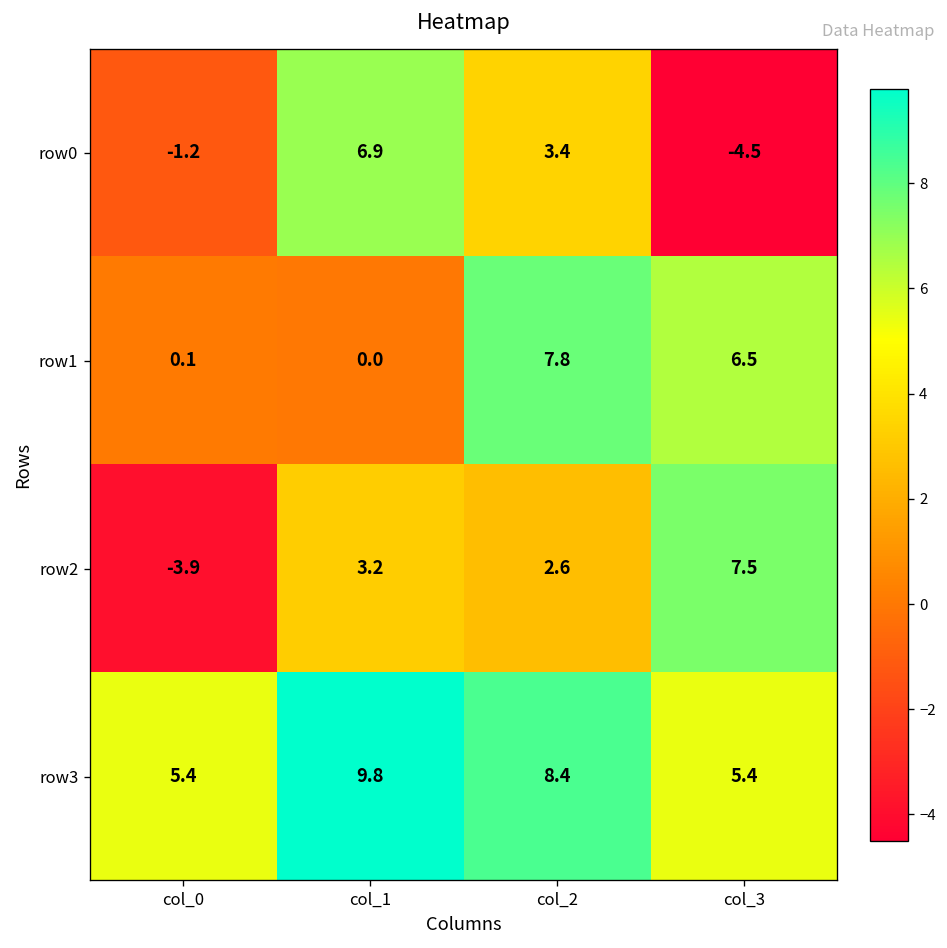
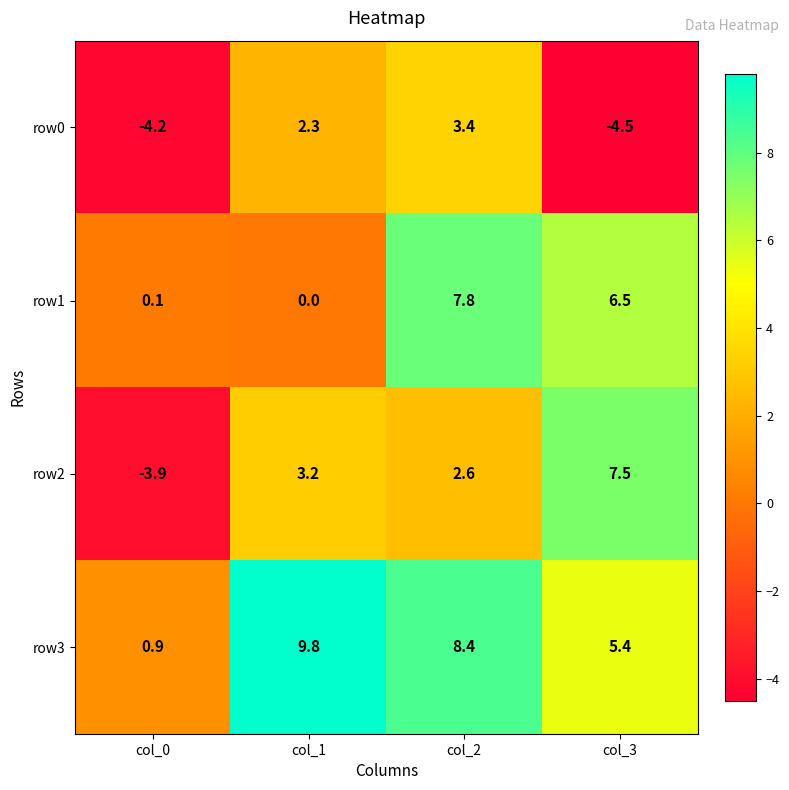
row0, col_0: -1.2 -> -4.2
row0, col_1: 6.9 -> 2.3
row3, col_0: 5.4 -> 0.9
